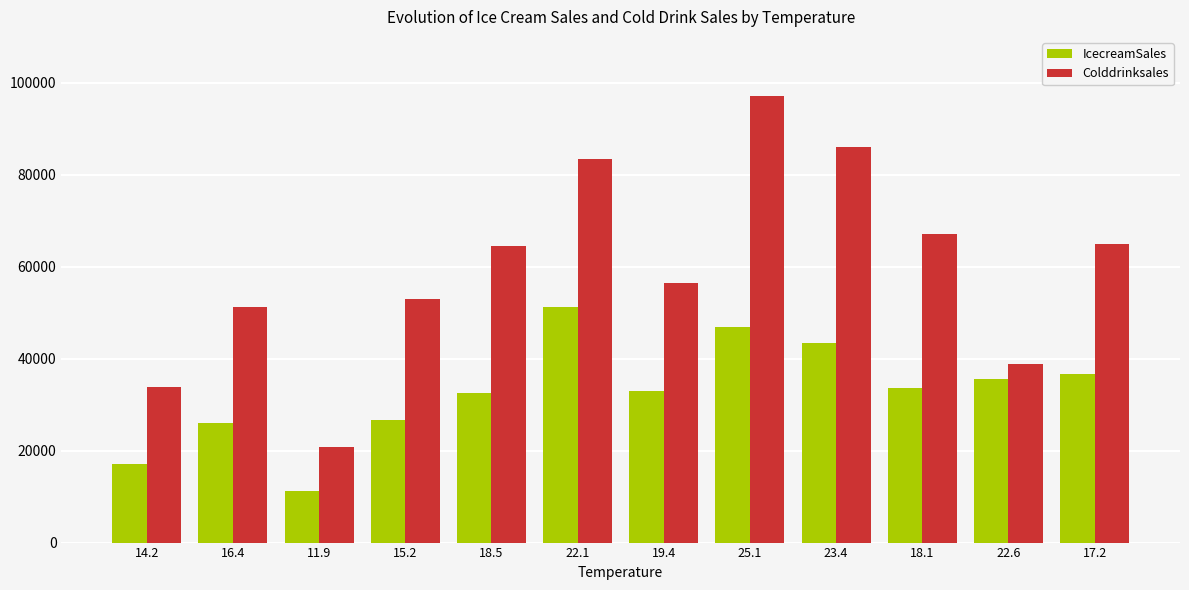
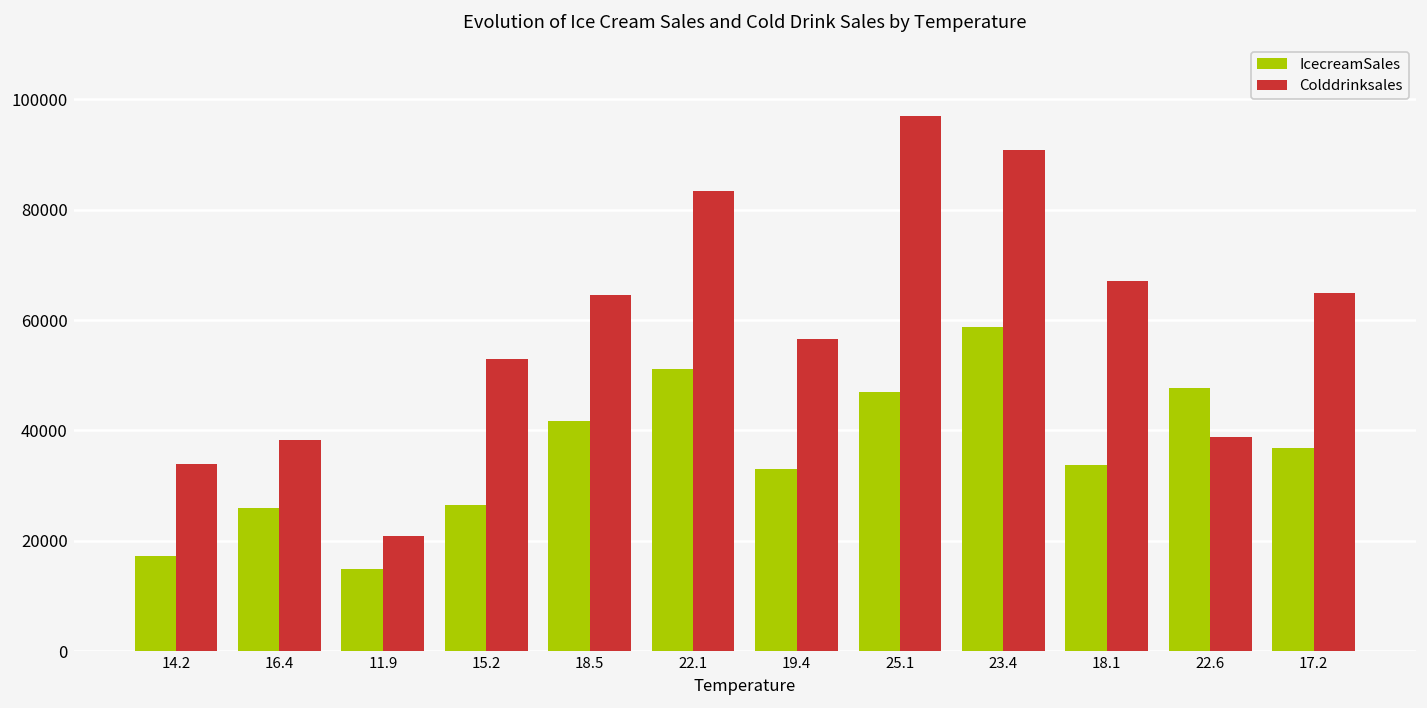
Colddrinksales, 16.4: 51000 -> 38000
IcecreamSales, 11.9: 11000 -> 15000
IcecreamSales, 18.5: 32000 -> 42000
IcecreamSales, 23.4: 44000 -> 59000
Colddrinksales, 23.4: 86000 -> 91000
IcecreamSales, 22.6: 36000 -> 48000
